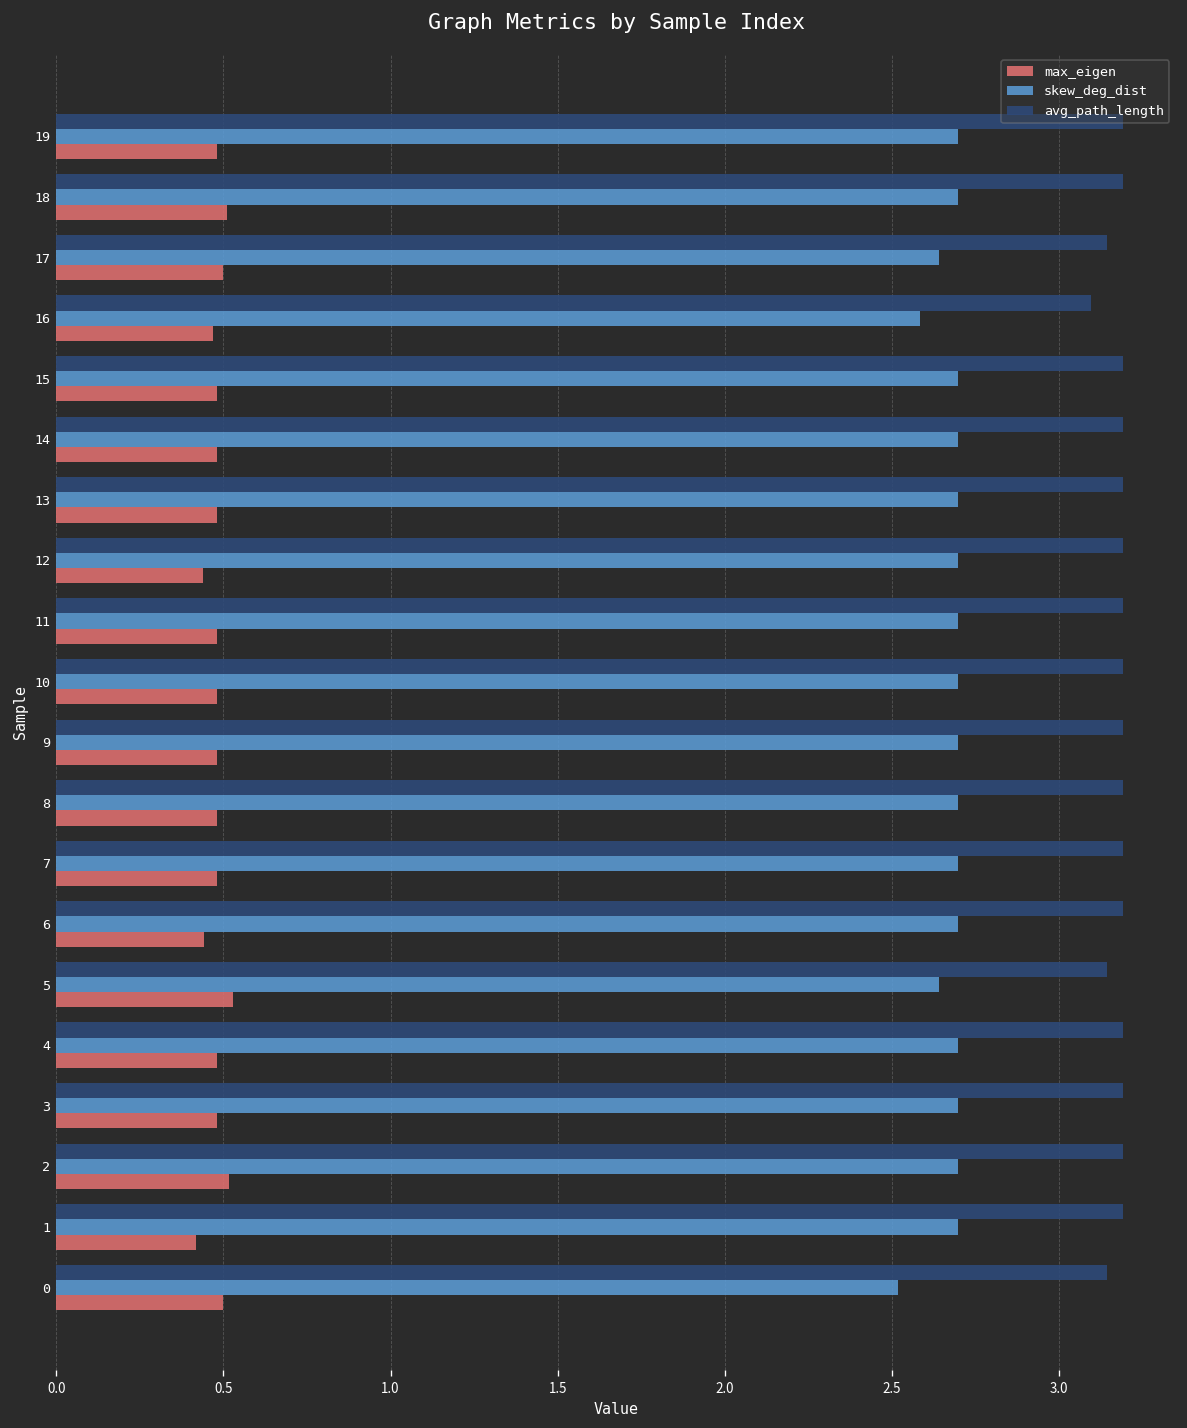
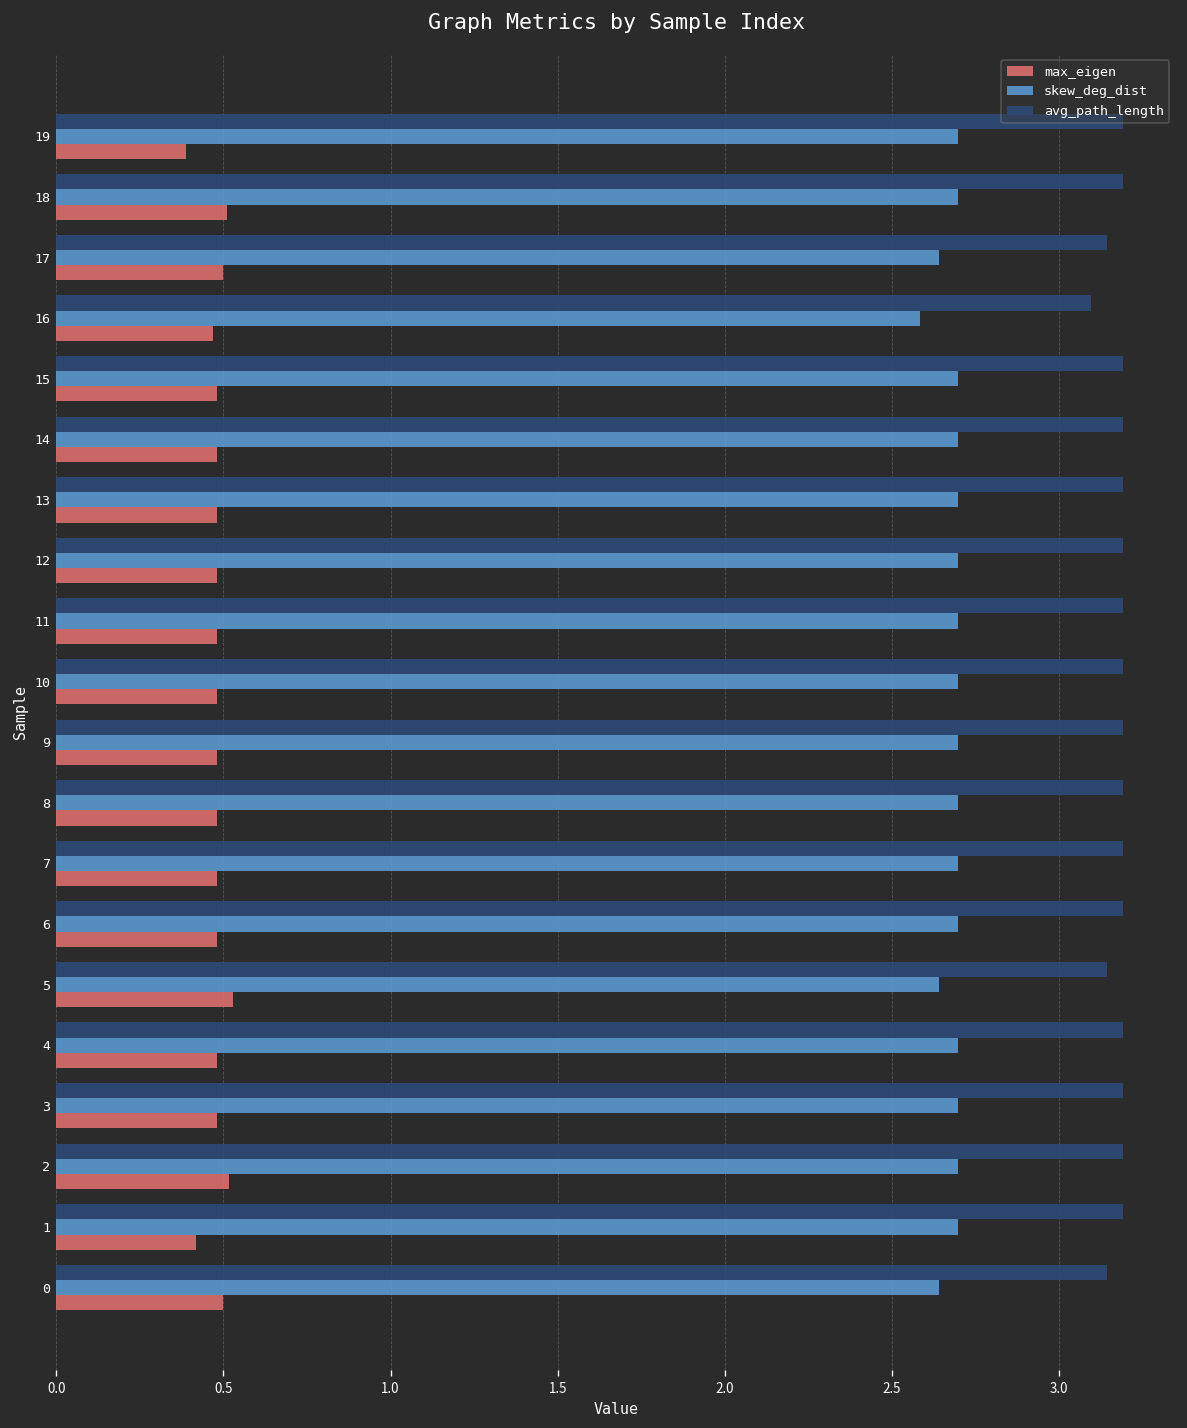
max_eigen, 19: 0.48 -> 0.39
max_eigen, 12: 0.44 -> 0.48
max_eigen, 6: 0.44 -> 0.48
skew_deg_dist, 0: 2.52 -> 2.64
